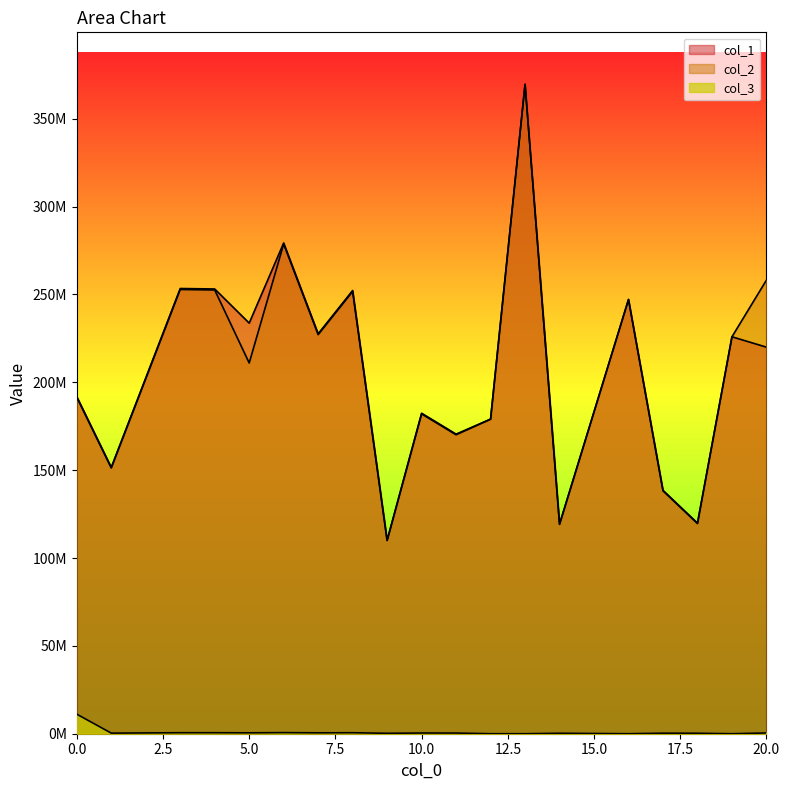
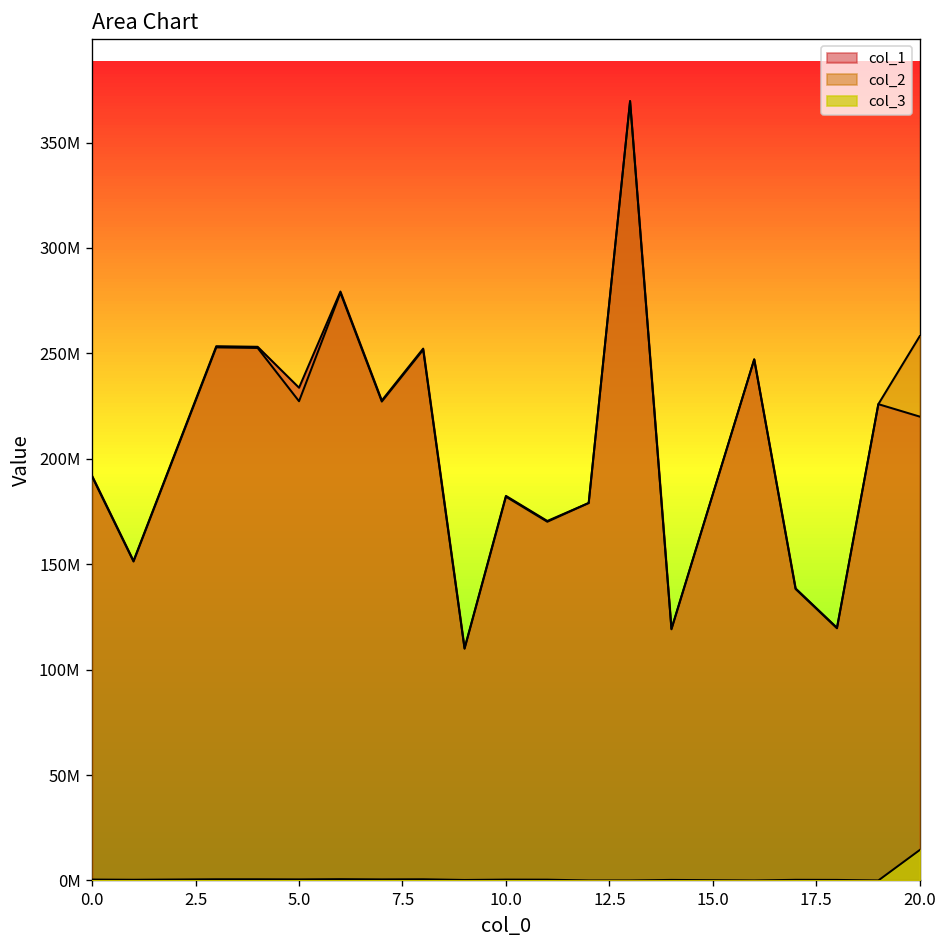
col_3, 0.0: 11000000 -> 0
col_2, 5.0: 211000000 -> 227000000
col_3, 20.0: 0 -> 14000000
